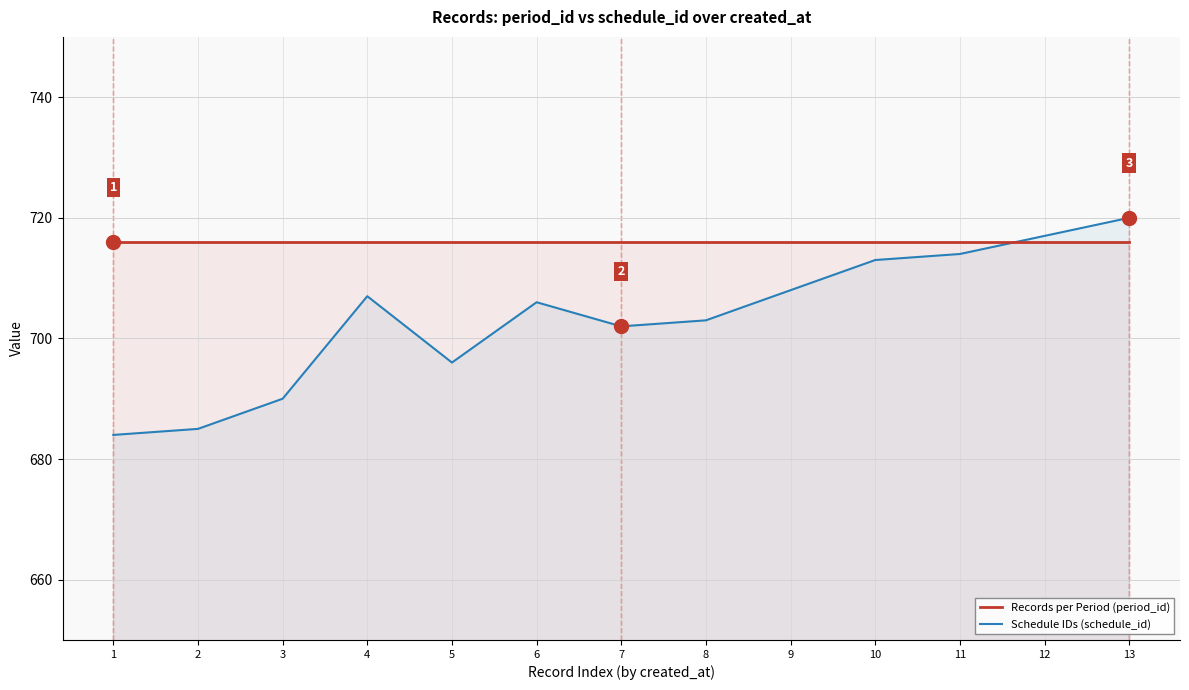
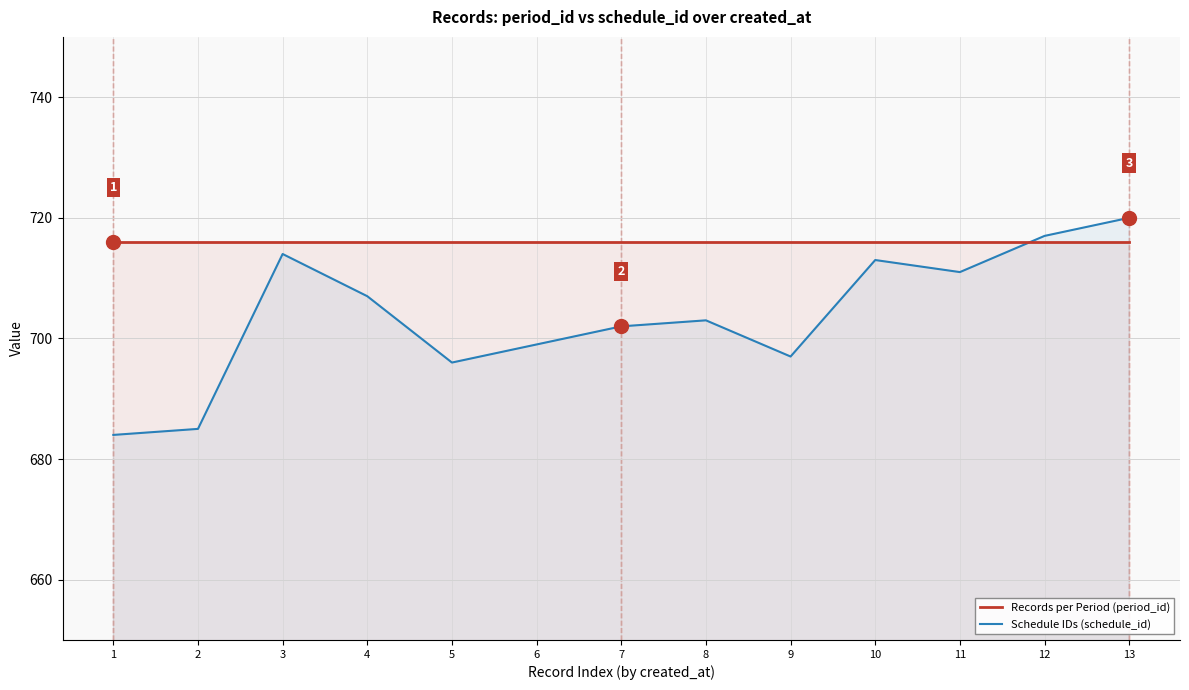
Schedule IDs (schedule_id), 3: 690 -> 714
Schedule IDs (schedule_id), 6: 706 -> 699
Schedule IDs (schedule_id), 9: 708 -> 697
Schedule IDs (schedule_id), 11: 714 -> 711
